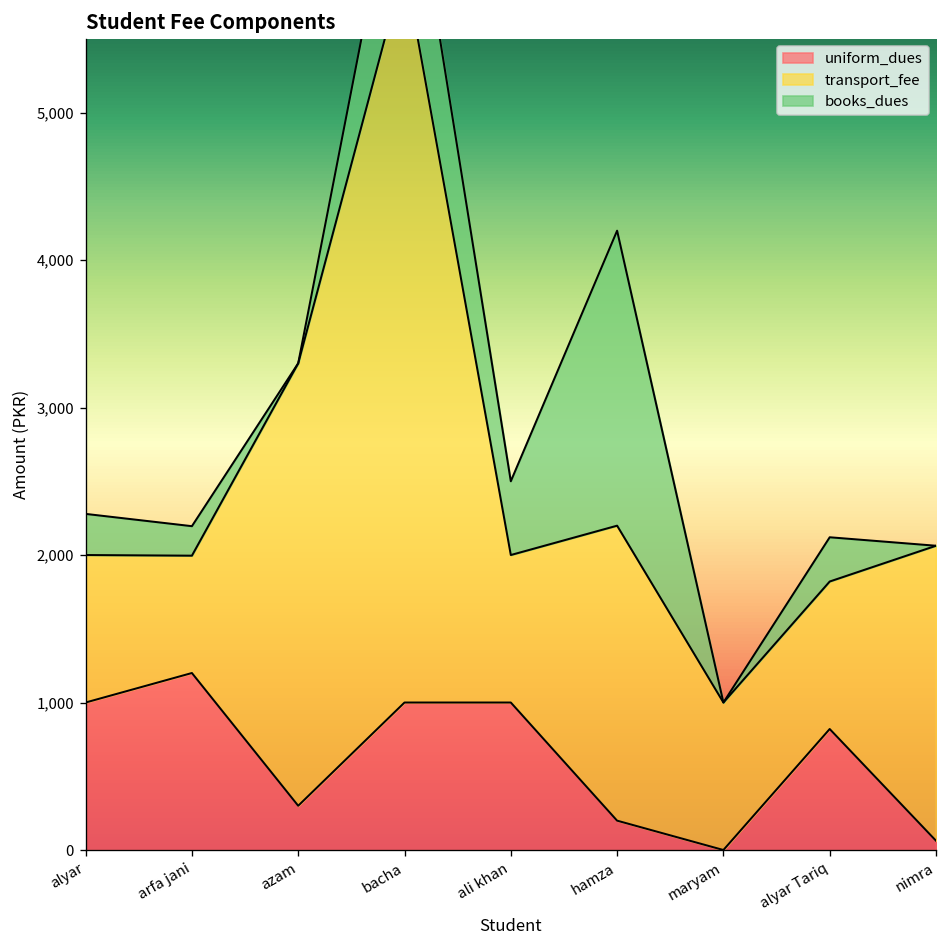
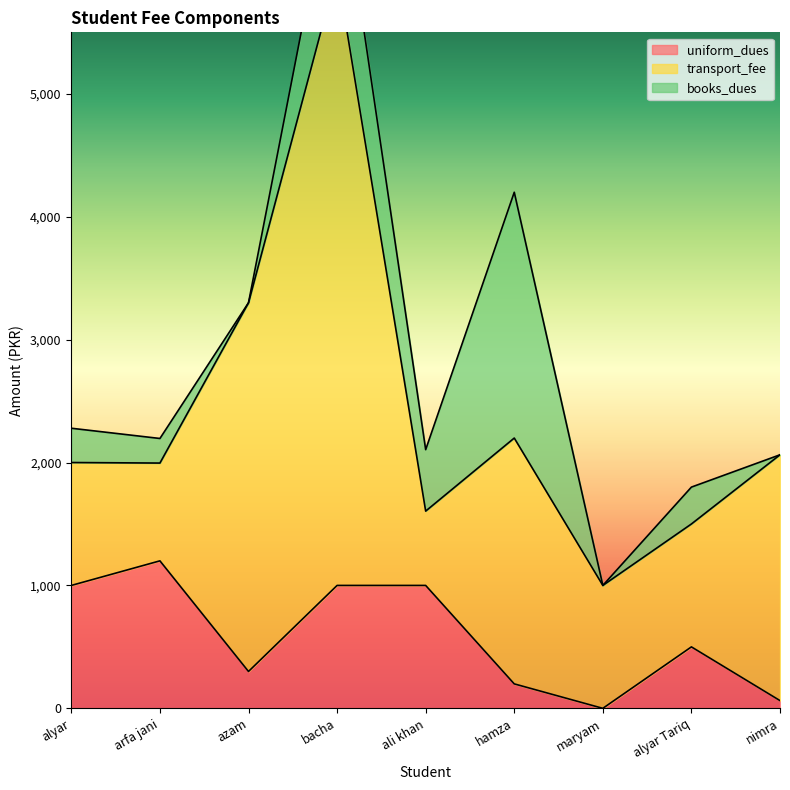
transport_fee, ali khan: 1,000 -> 600
uniform_dues, alyar Tariq: 820 -> 500
